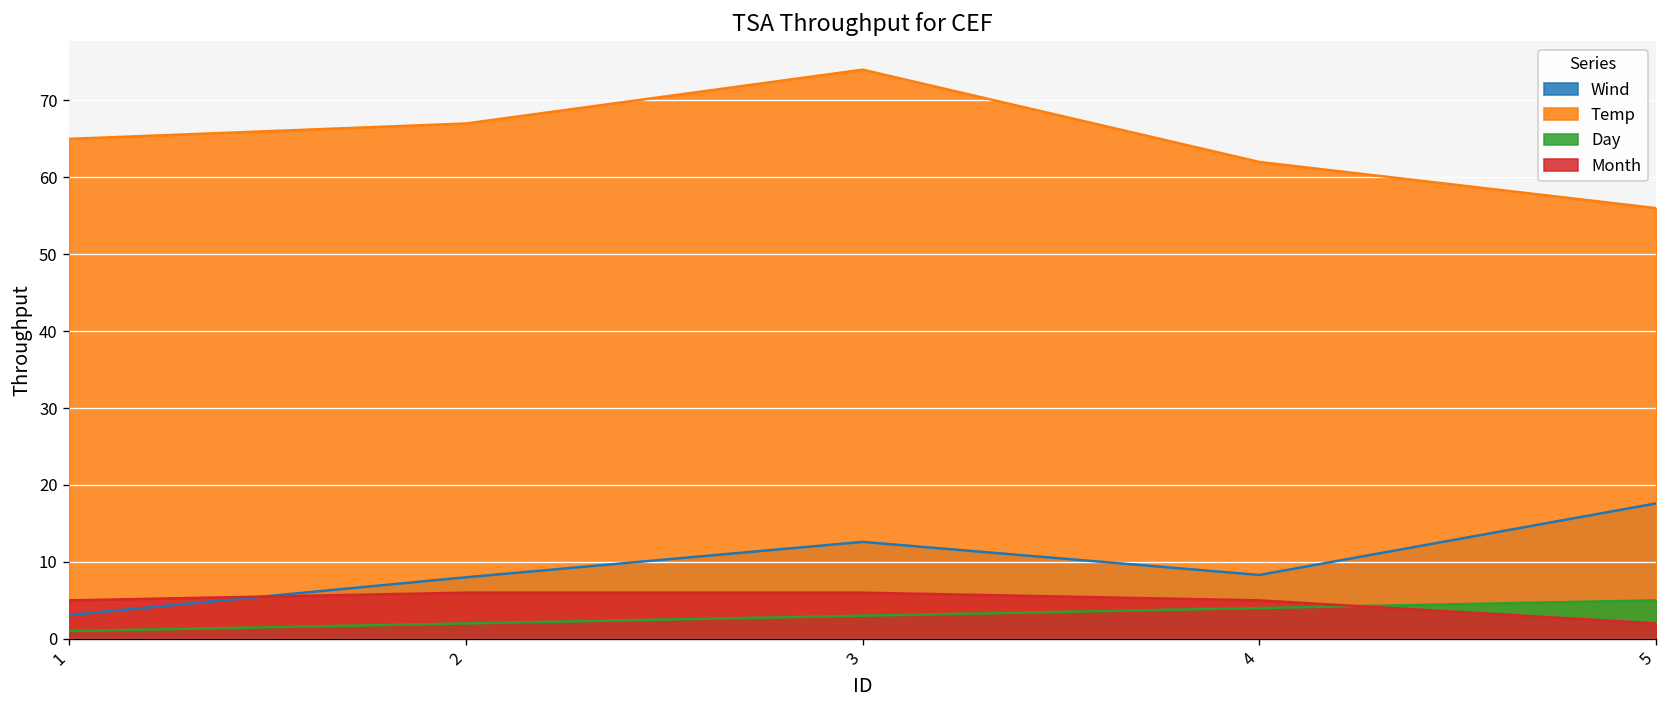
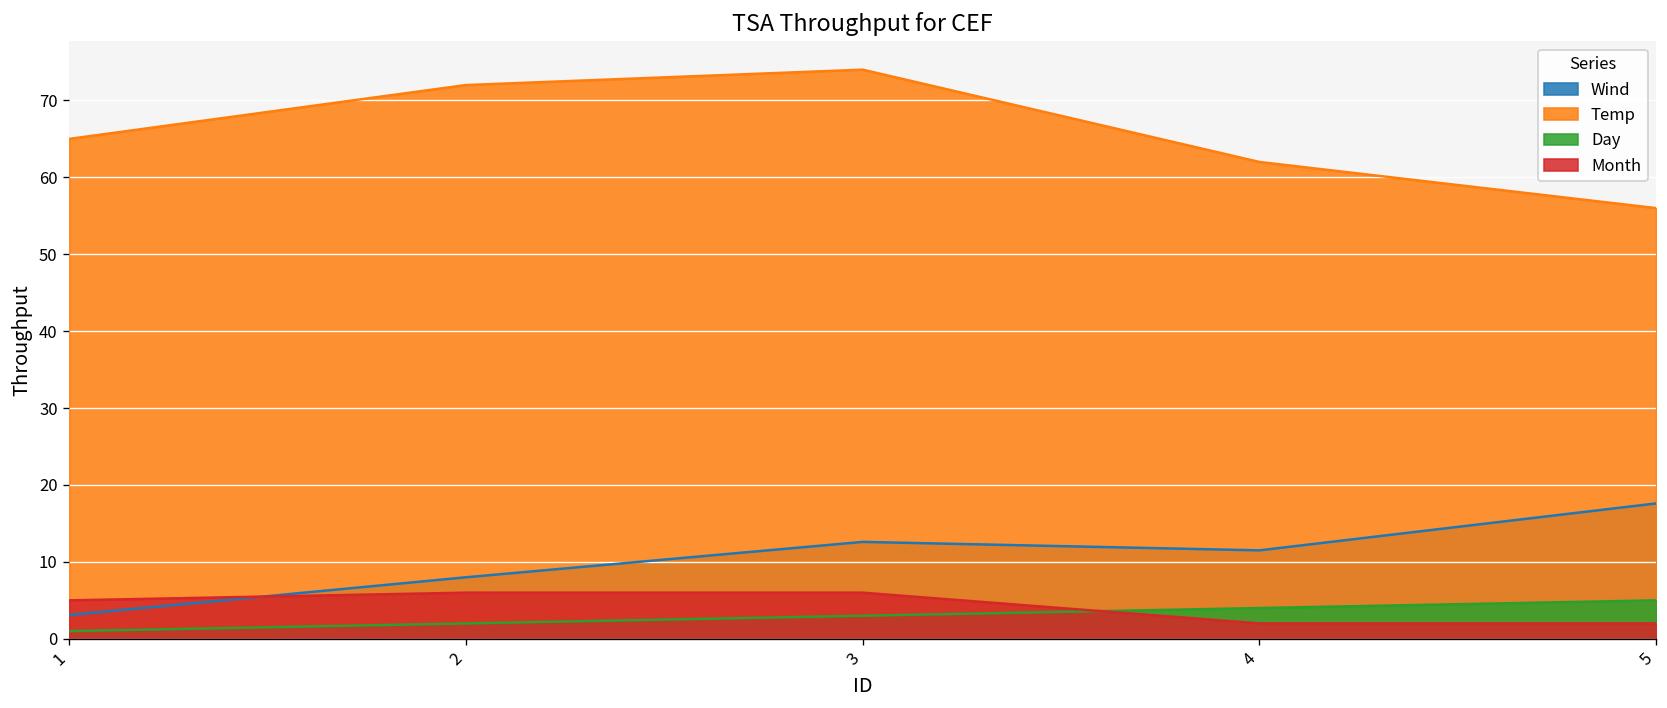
Temp, 2: 67 -> 72
Wind, 4: 8 -> 12
Month, 4: 5 -> 2
